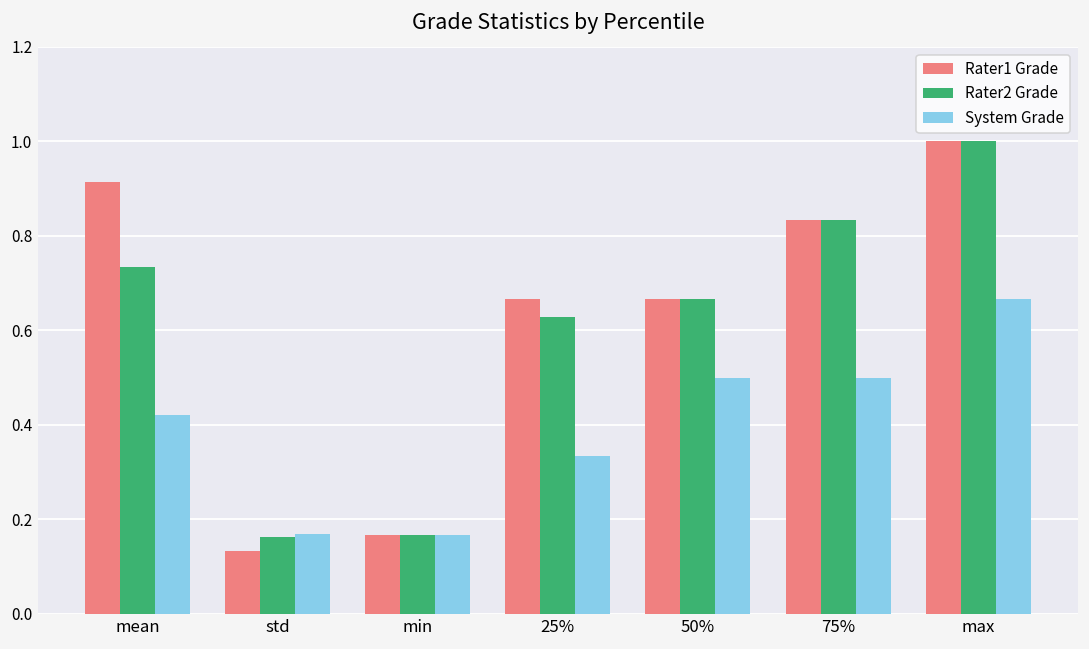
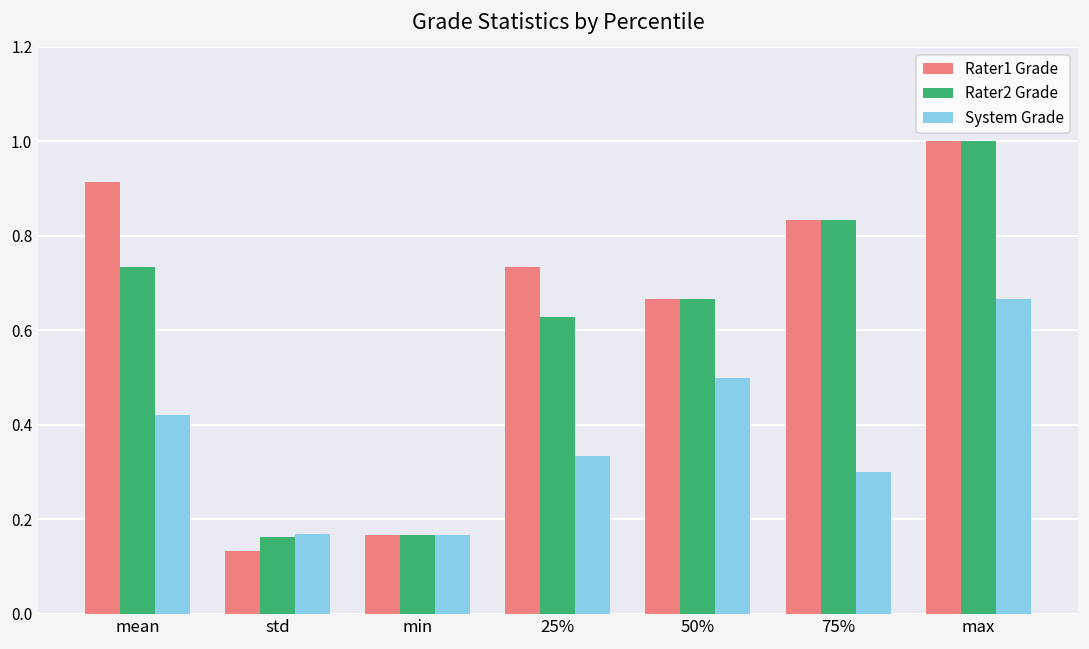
Rater1 Grade, 25%: 0.67 -> 0.73
System Grade, 75%: 0.5 -> 0.3
